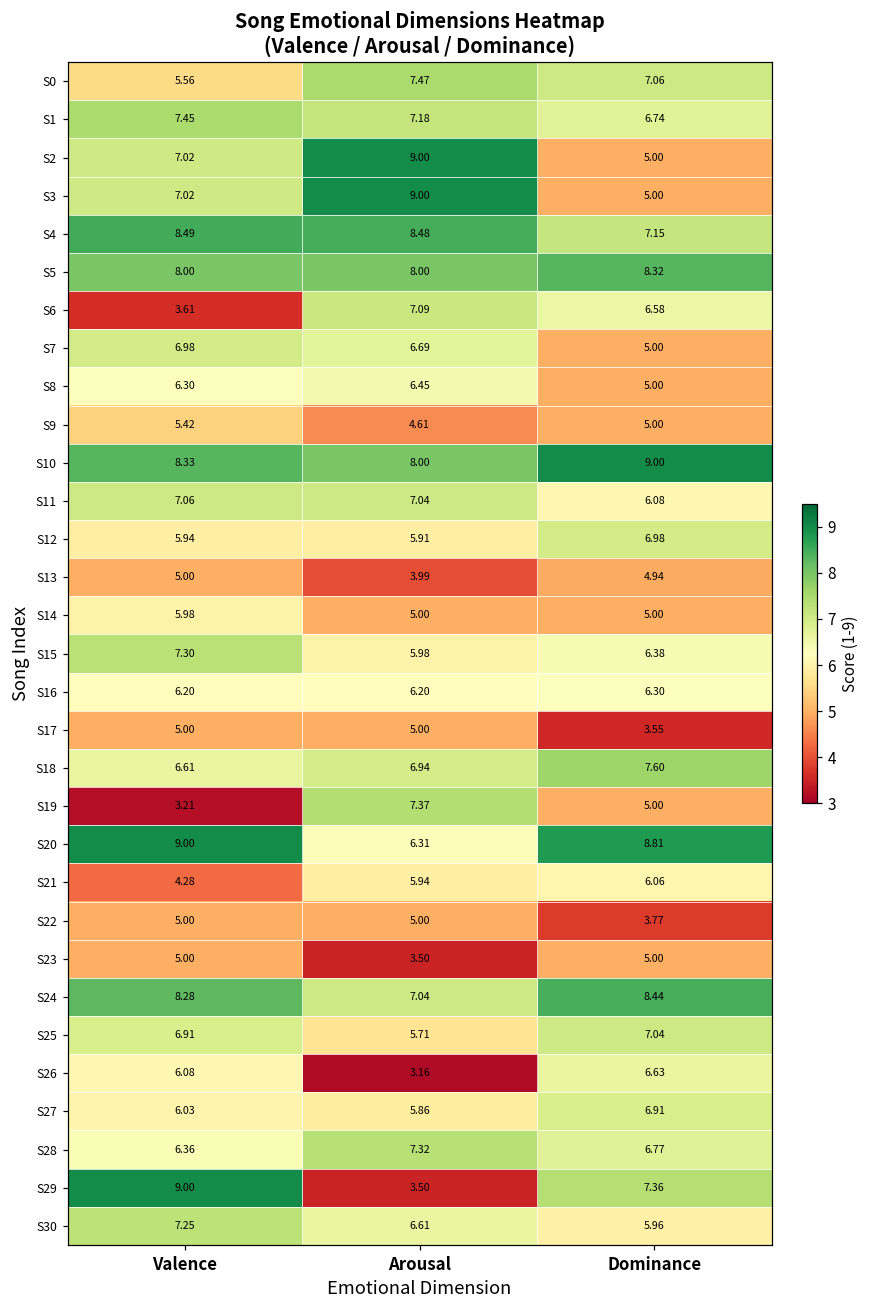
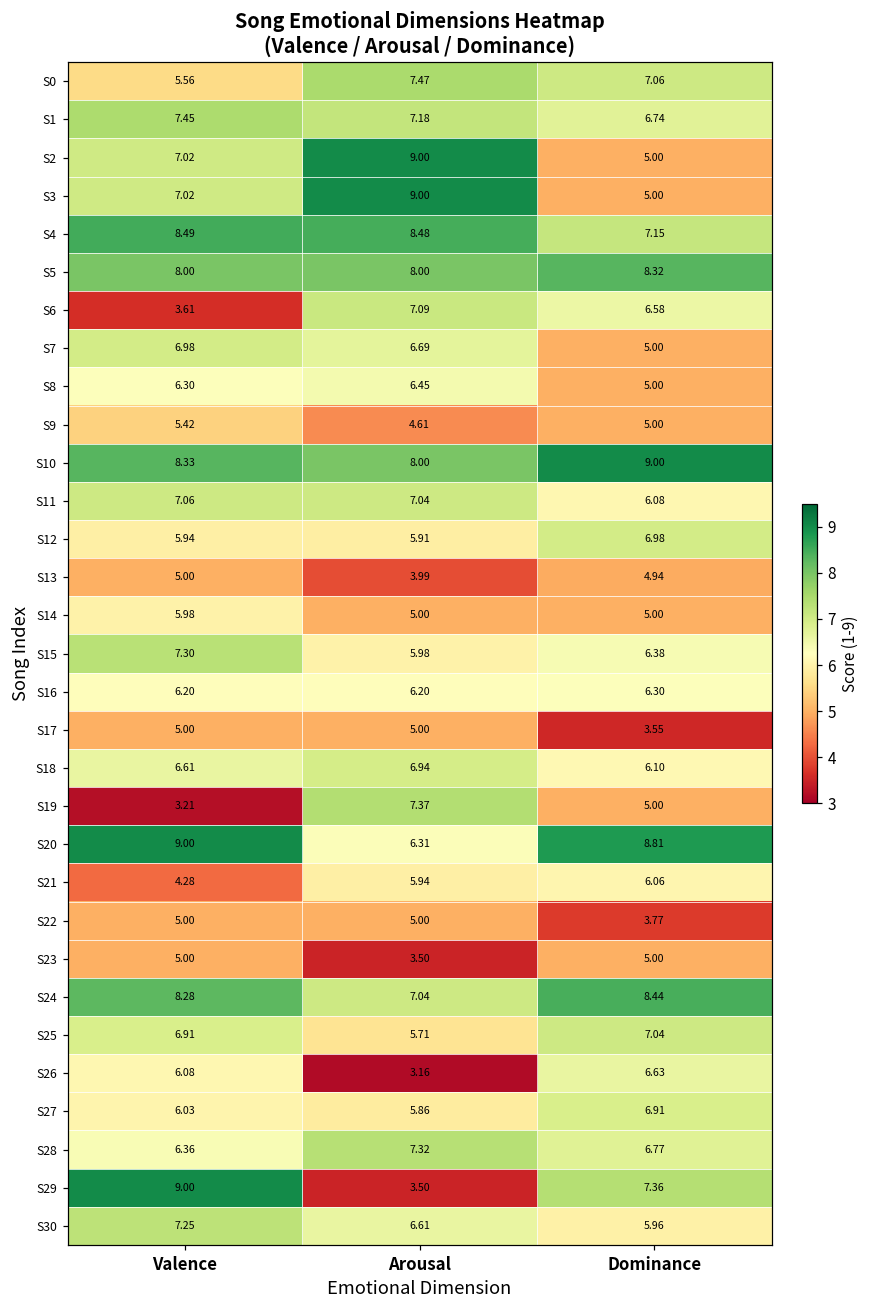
S18, Dominance: 7.60 -> 6.10
